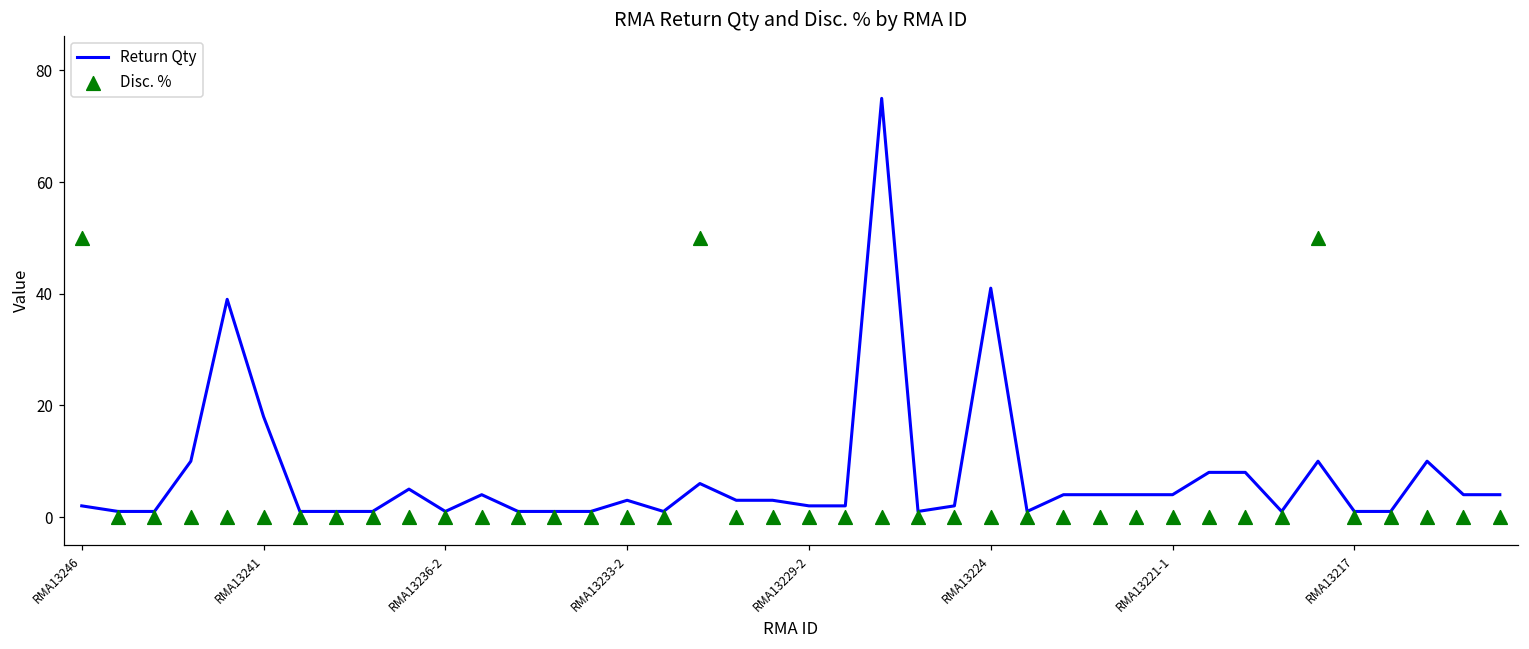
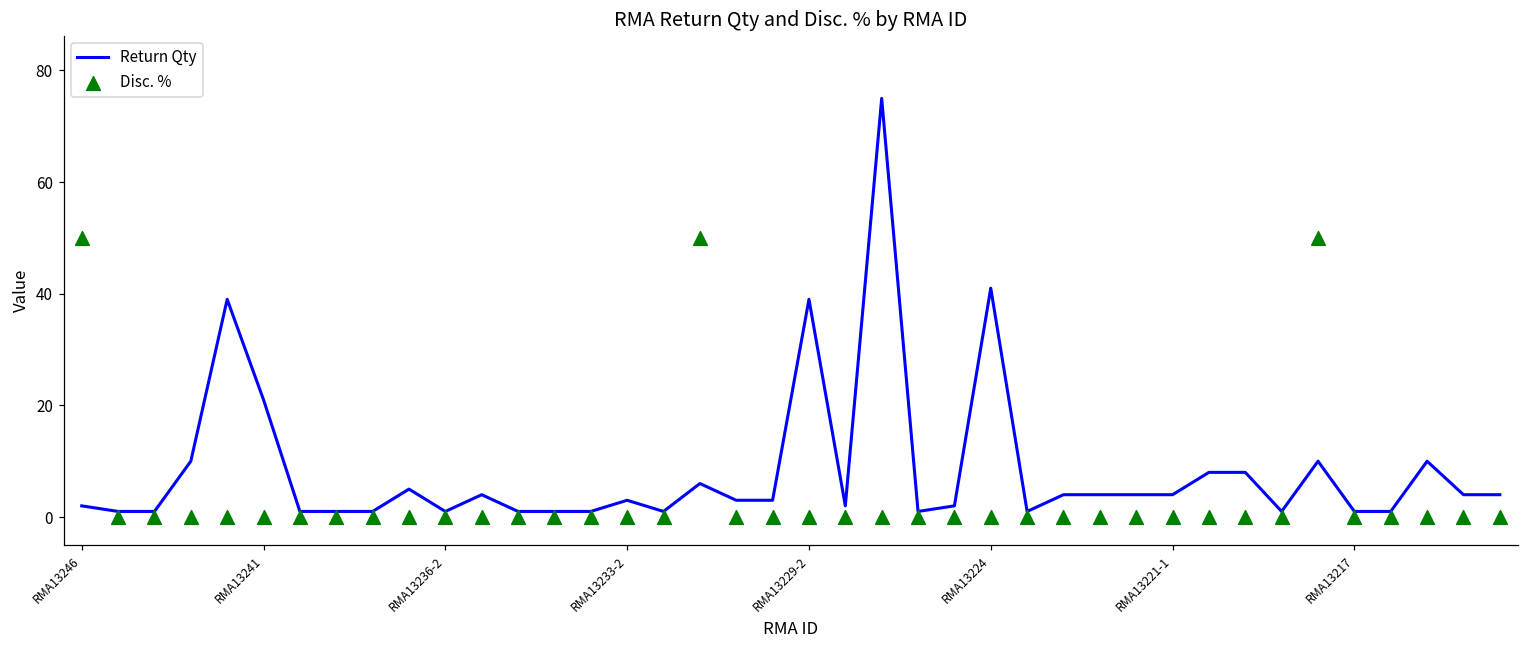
Return Qty, RMA13241: 18 -> 21
Return Qty, RMA13229-2: 2 -> 39
